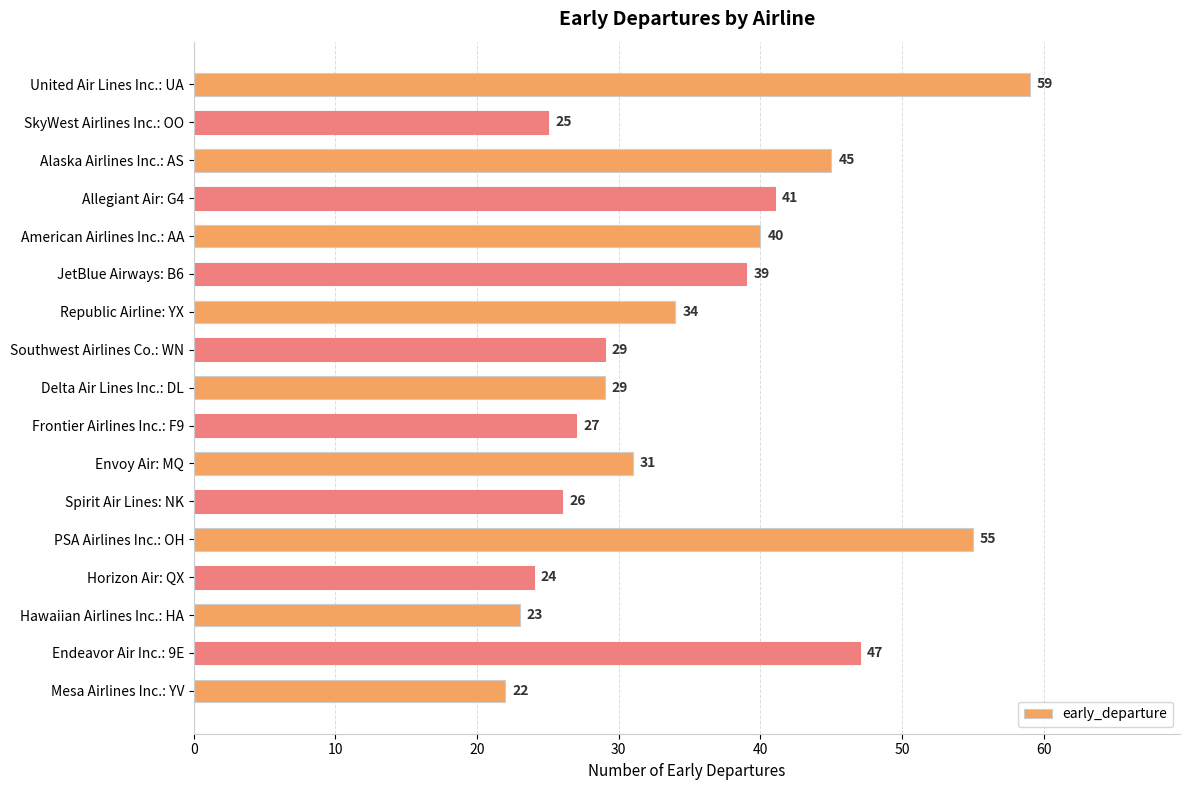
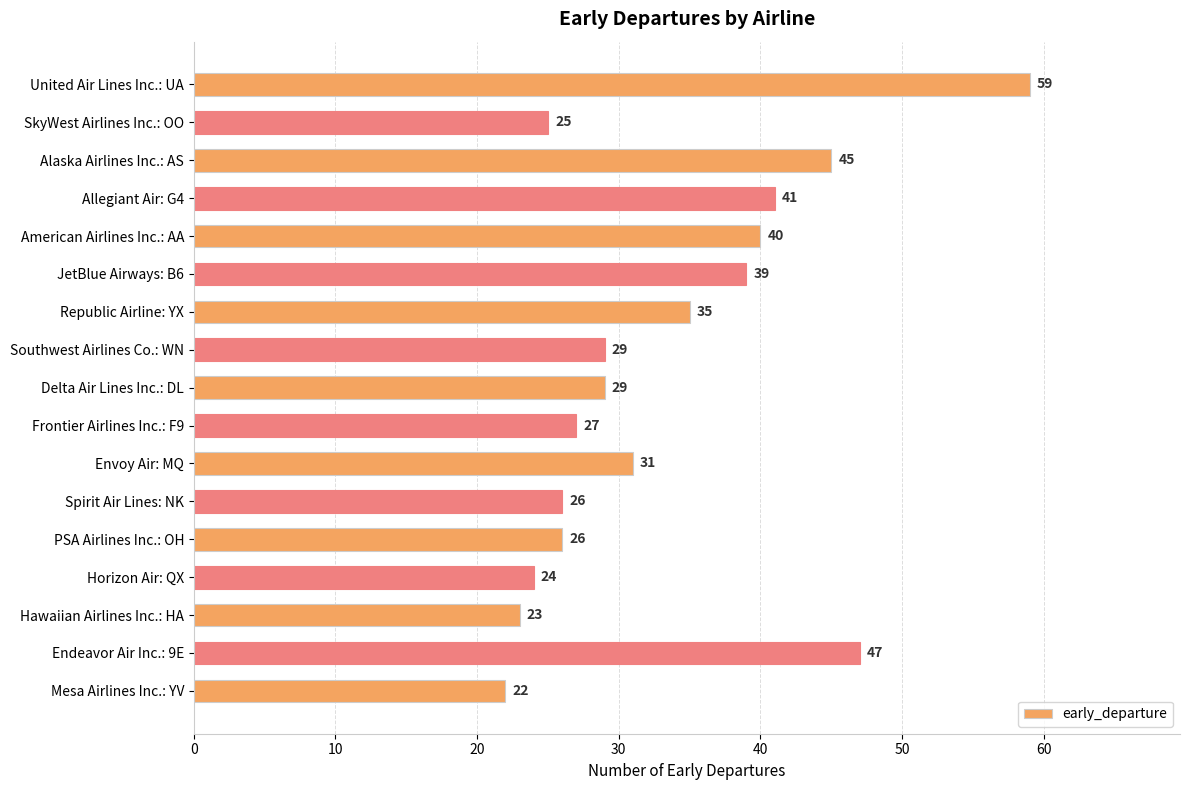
Republic Airline: YX: 34 -> 35
PSA Airlines Inc.: OH: 55 -> 26
